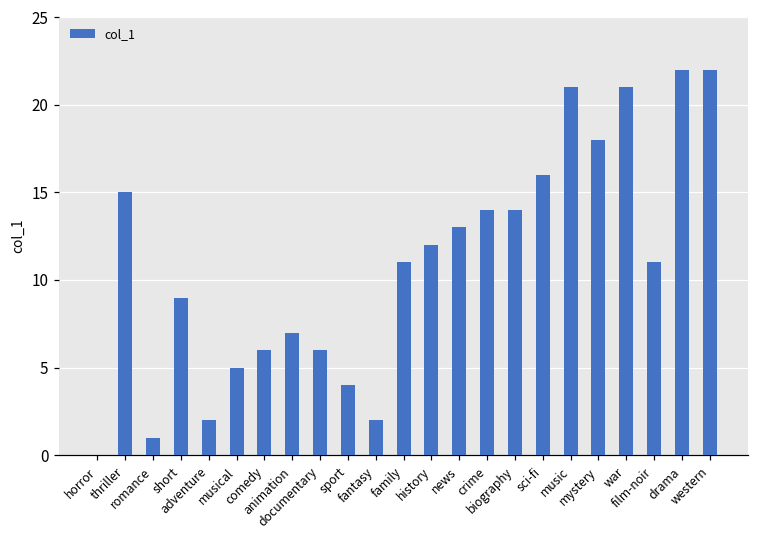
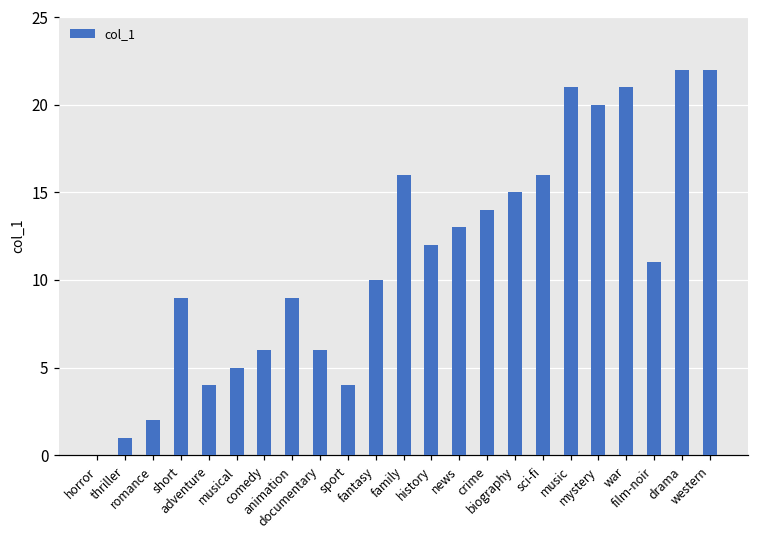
thriller: 15 -> 1
romance: 1 -> 2
adventure: 2 -> 4
animation: 7 -> 9
fantasy: 2 -> 10
family: 11 -> 16
biography: 14 -> 15
mystery: 18 -> 20
